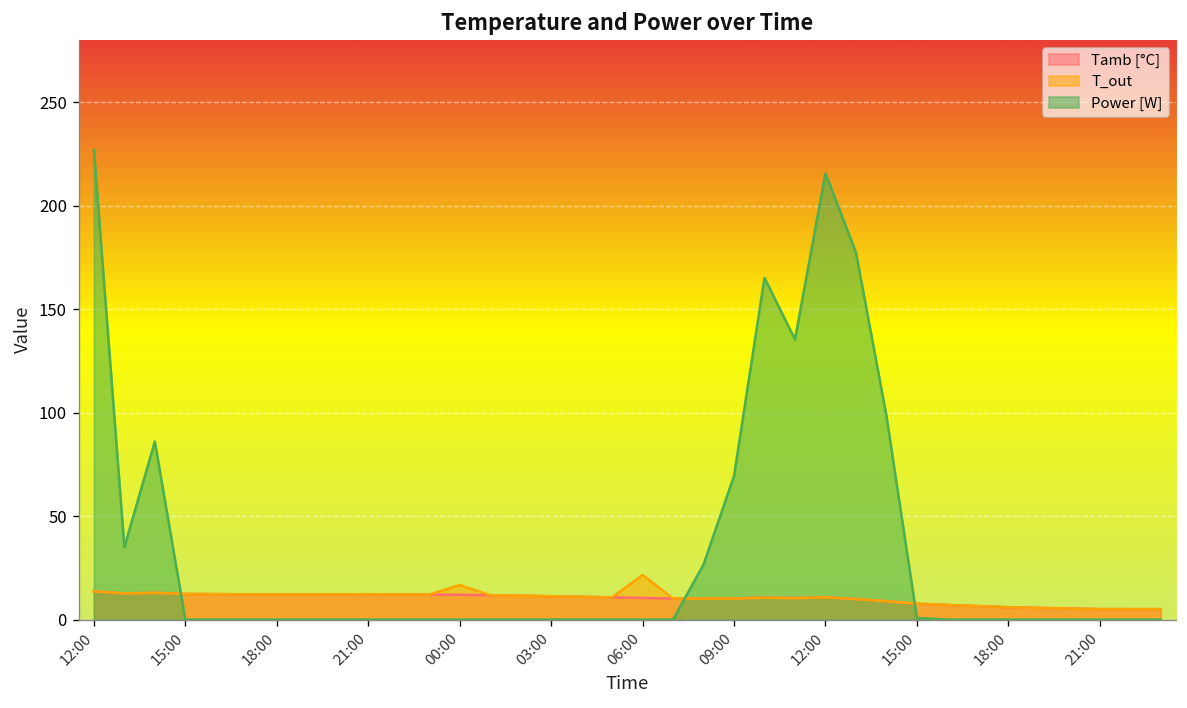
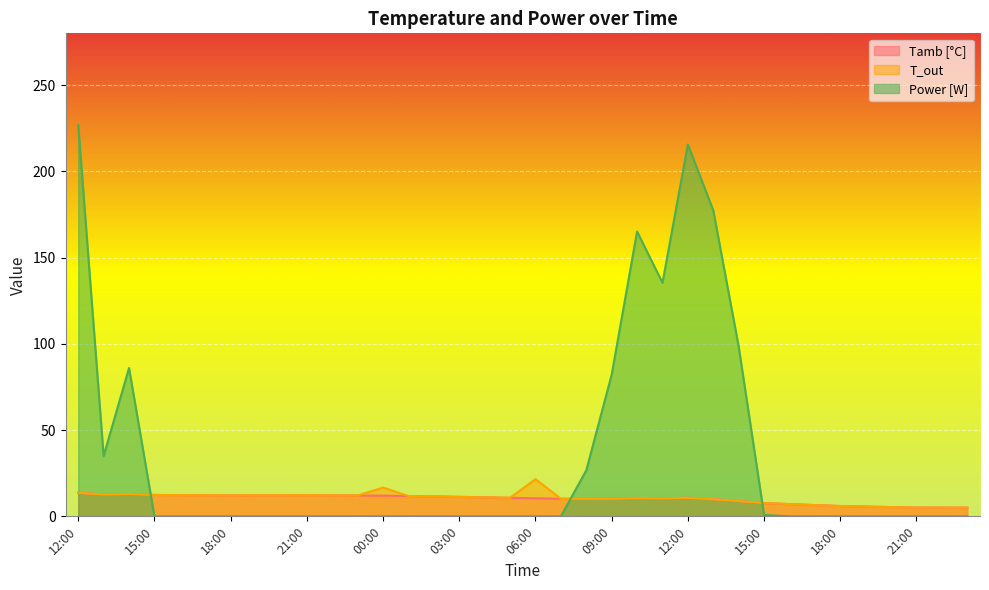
Power [W], 09:00: 69 -> 82
